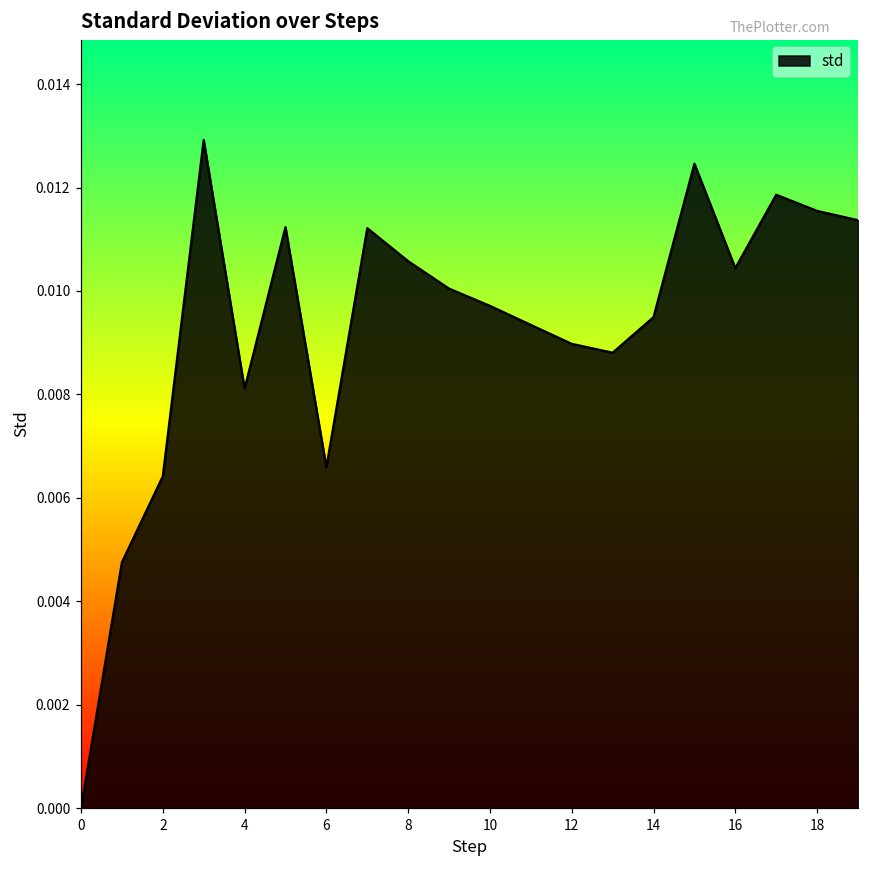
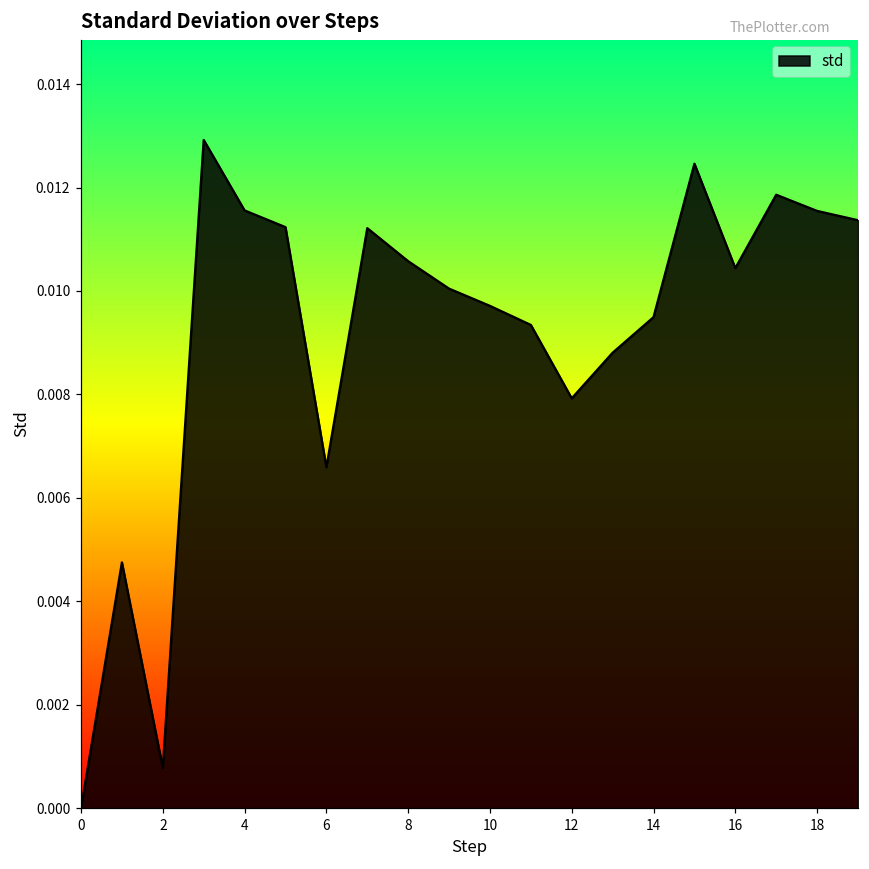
2: 0.0064 -> 0.0008
4: 0.0081 -> 0.0116
12: 0.0090 -> 0.0079
